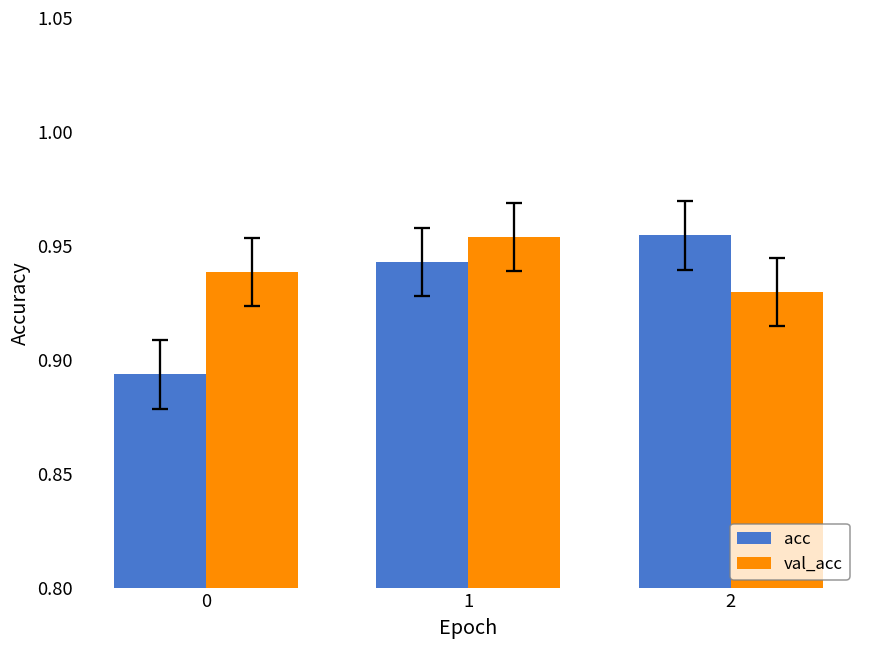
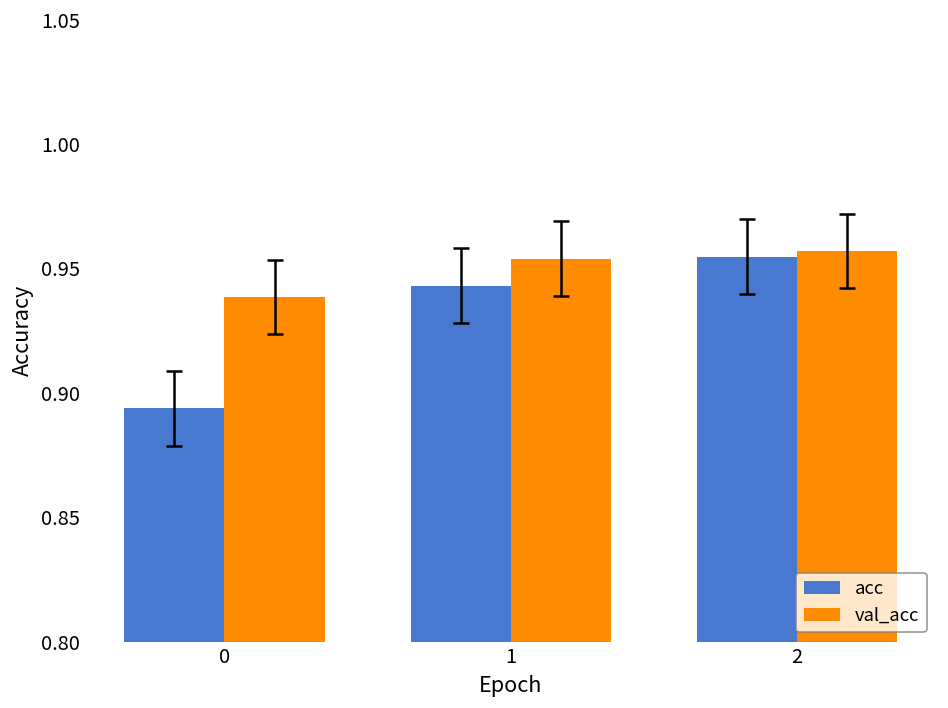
val_acc, 2: 0.930 -> 0.957
